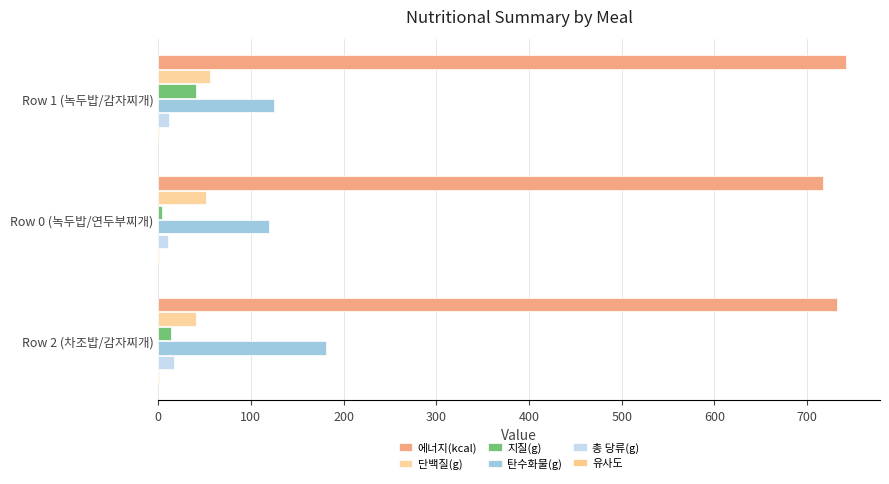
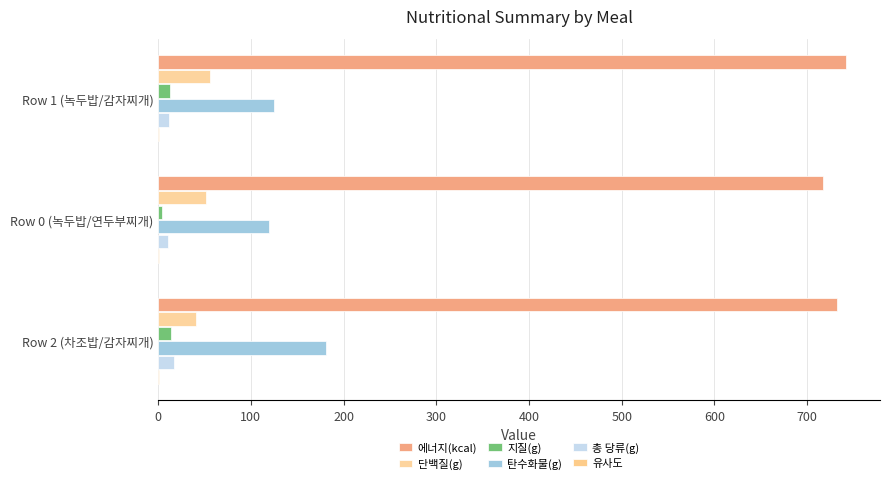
지질(g), Row 1 (녹두밥/감자찌개): 40 -> 10
